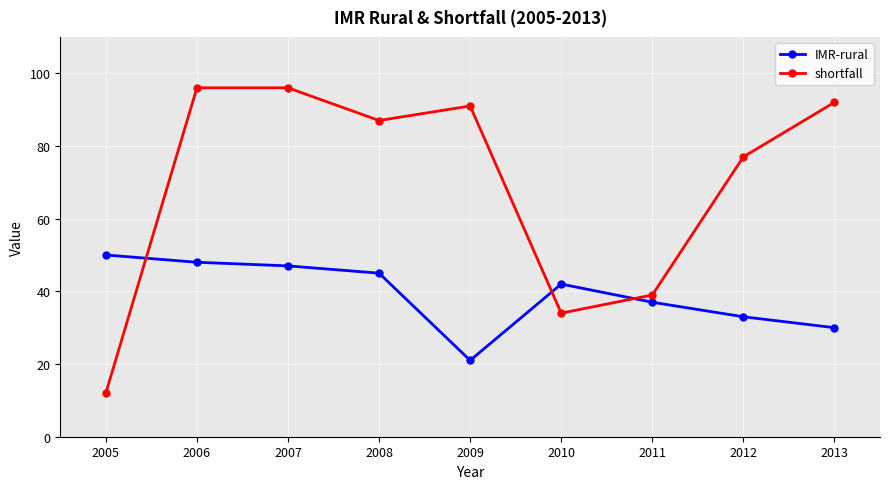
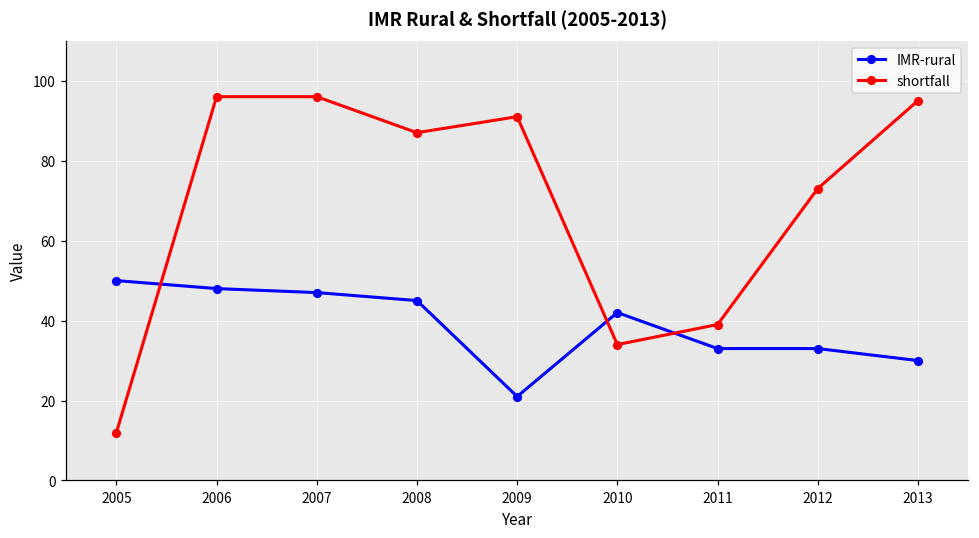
IMR-rural, 2011: 37 -> 33
shortfall, 2012: 77 -> 73
shortfall, 2013: 92 -> 95
